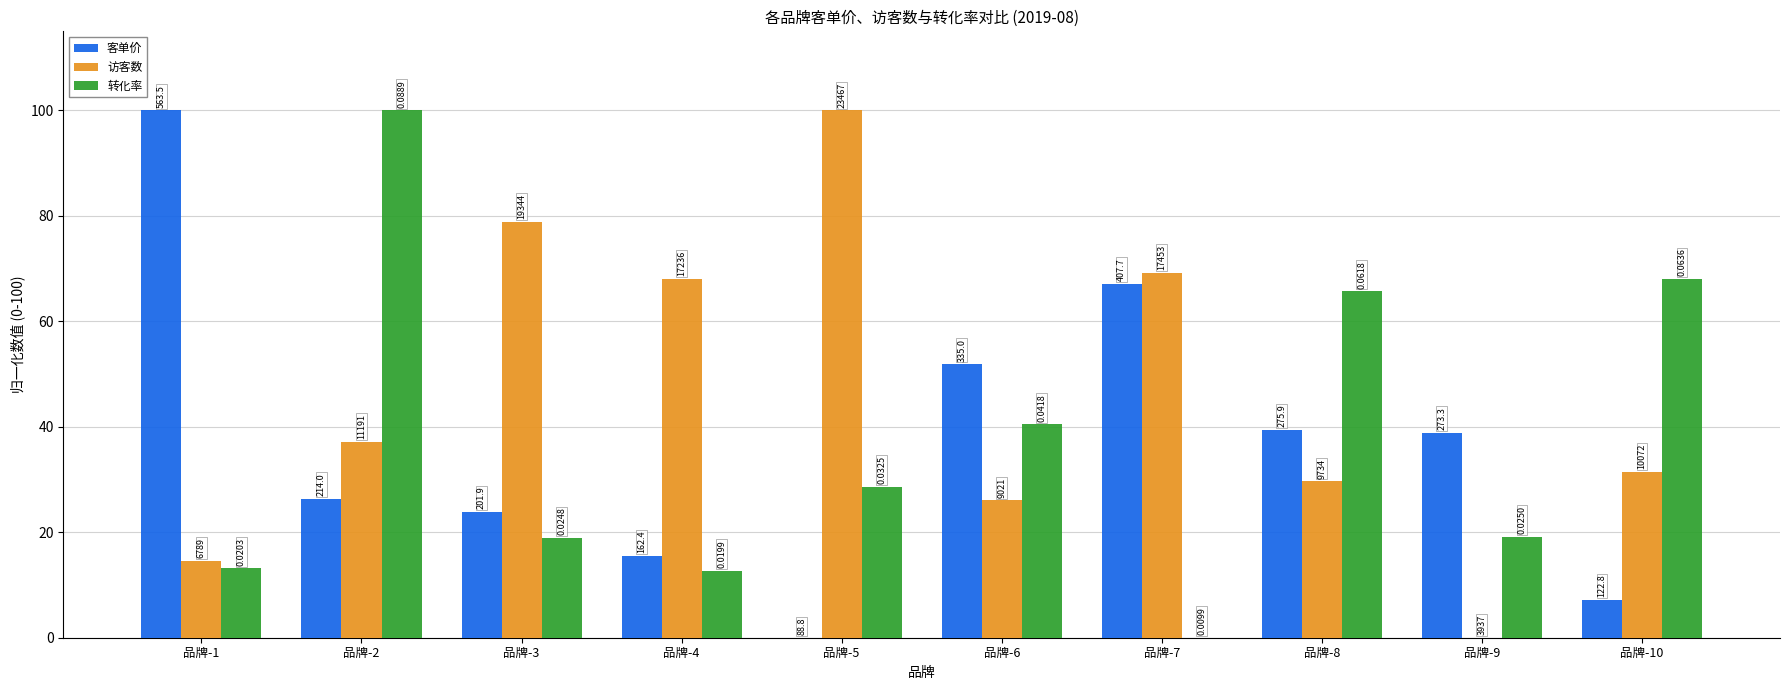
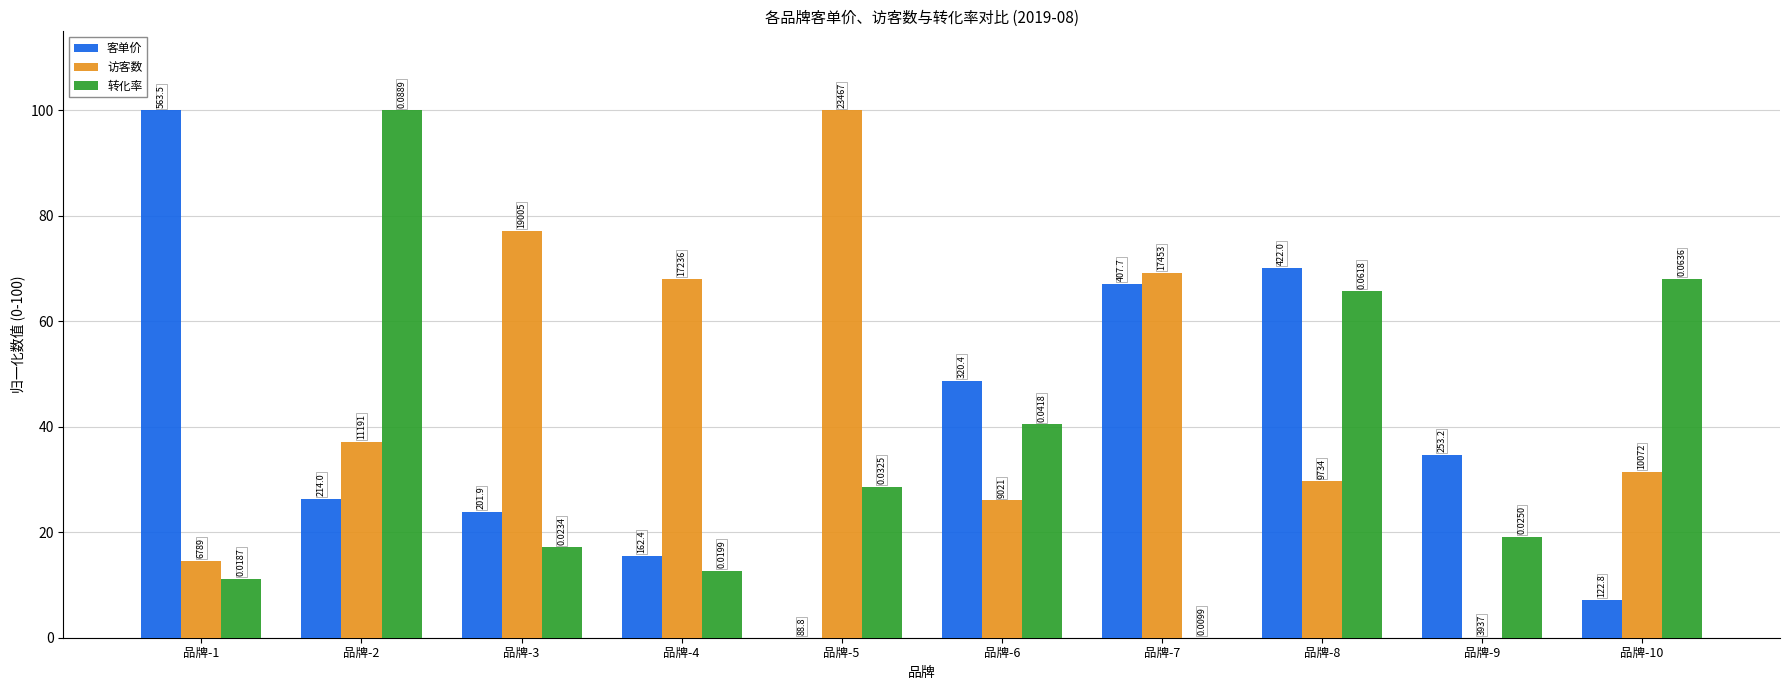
转化率, 品牌-1: 0.0203 -> 0.0187
访客数, 品牌-3: 19344 -> 19005
转化率, 品牌-3: 0.0248 -> 0.0234
客单价, 品牌-6: 335.0 -> 320.4
客单价, 品牌-8: 275.9 -> 422.0
客单价, 品牌-9: 273.3 -> 253.2
